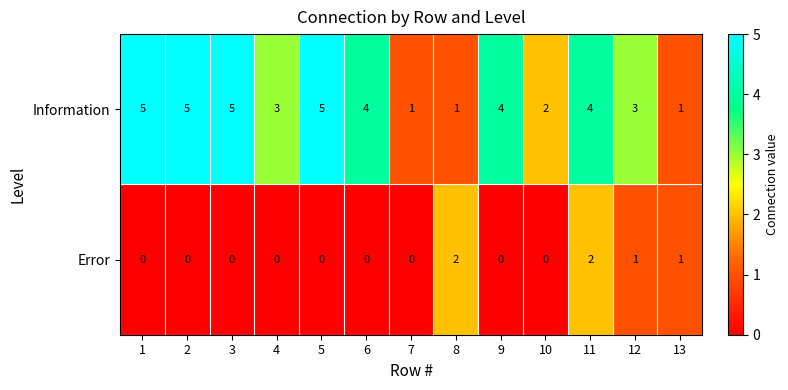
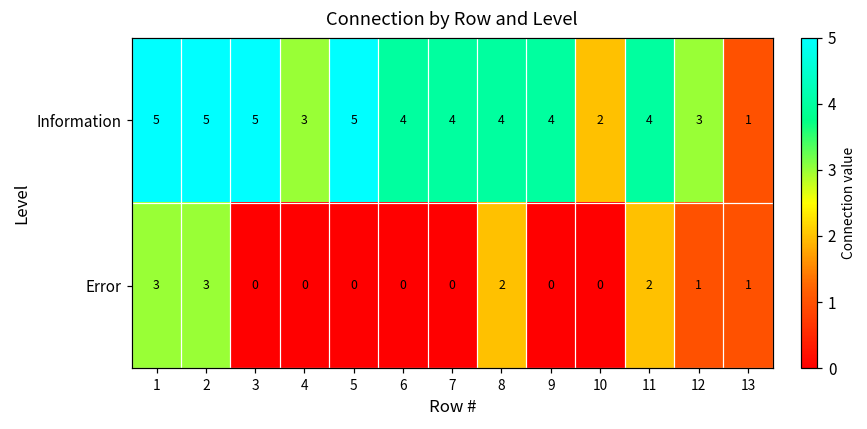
Information, 7: 1 -> 4
Information, 8: 1 -> 4
Error, 1: 0 -> 3
Error, 2: 0 -> 3
